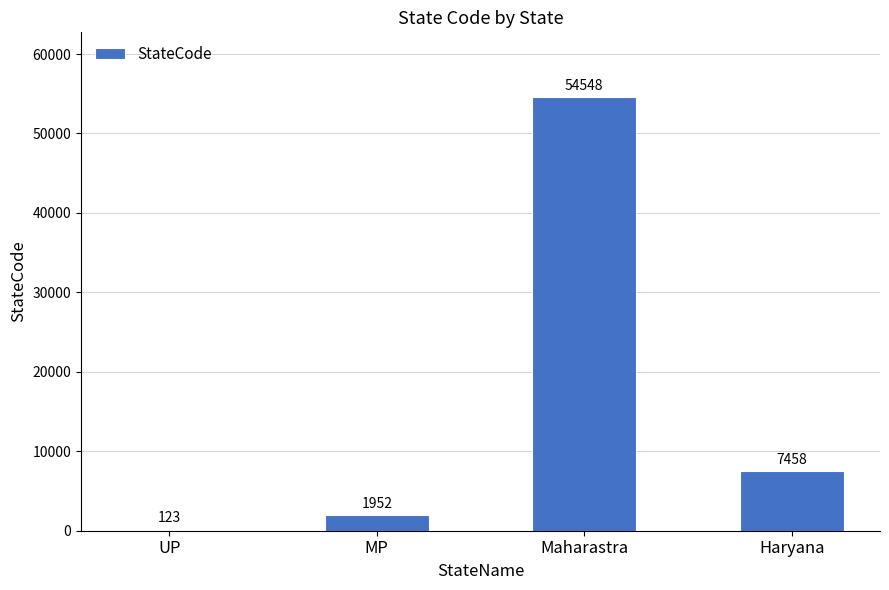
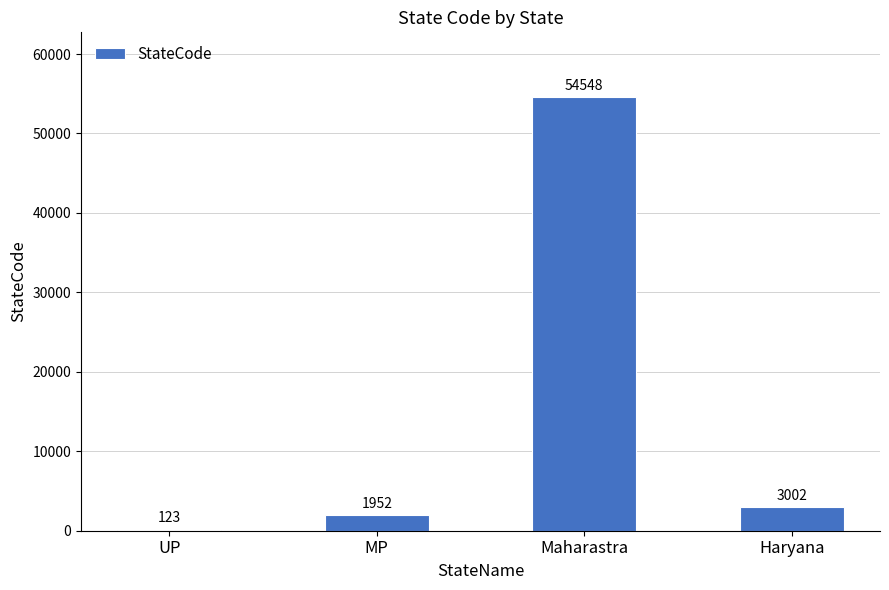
Haryana: 7458 -> 3002
